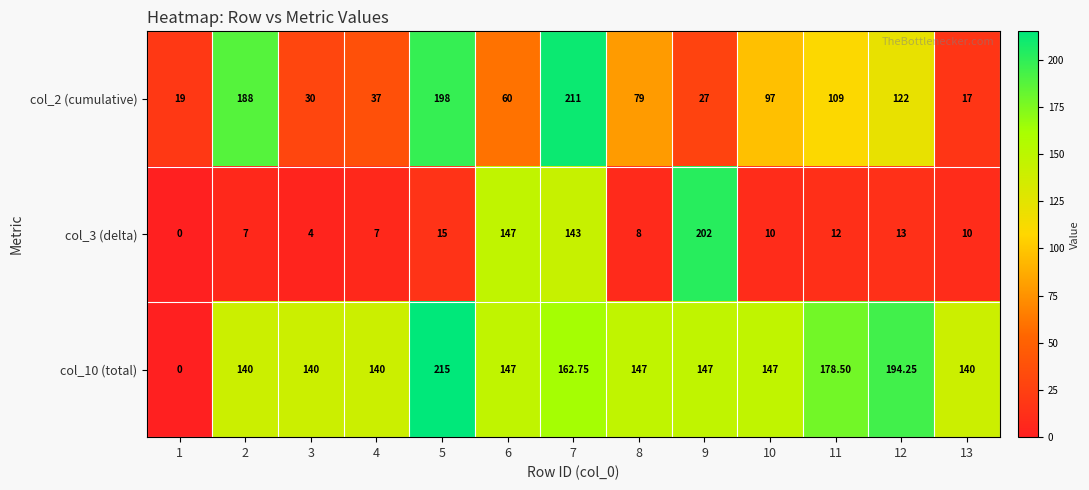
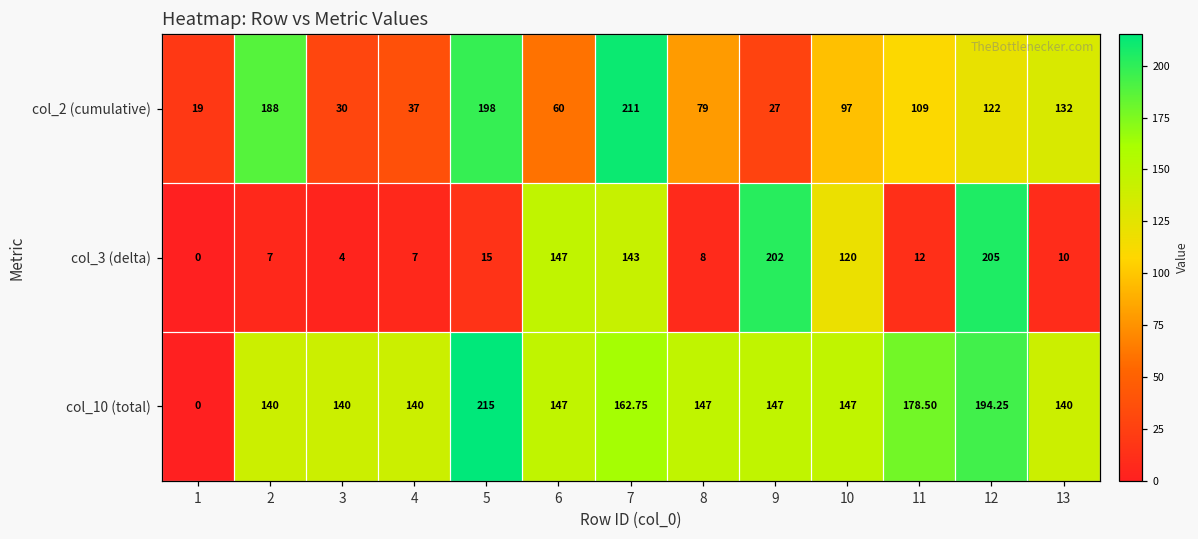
col_2 (cumulative), 13: 17 -> 132
col_3 (delta), 10: 10 -> 120
col_3 (delta), 12: 13 -> 205
